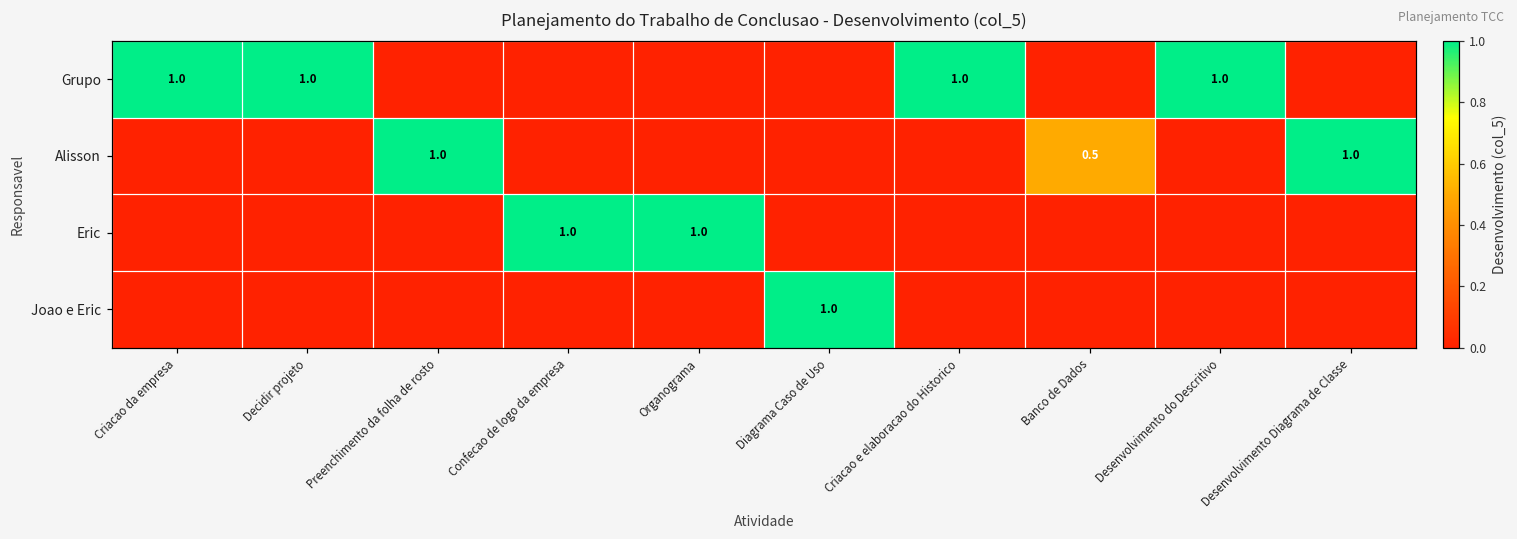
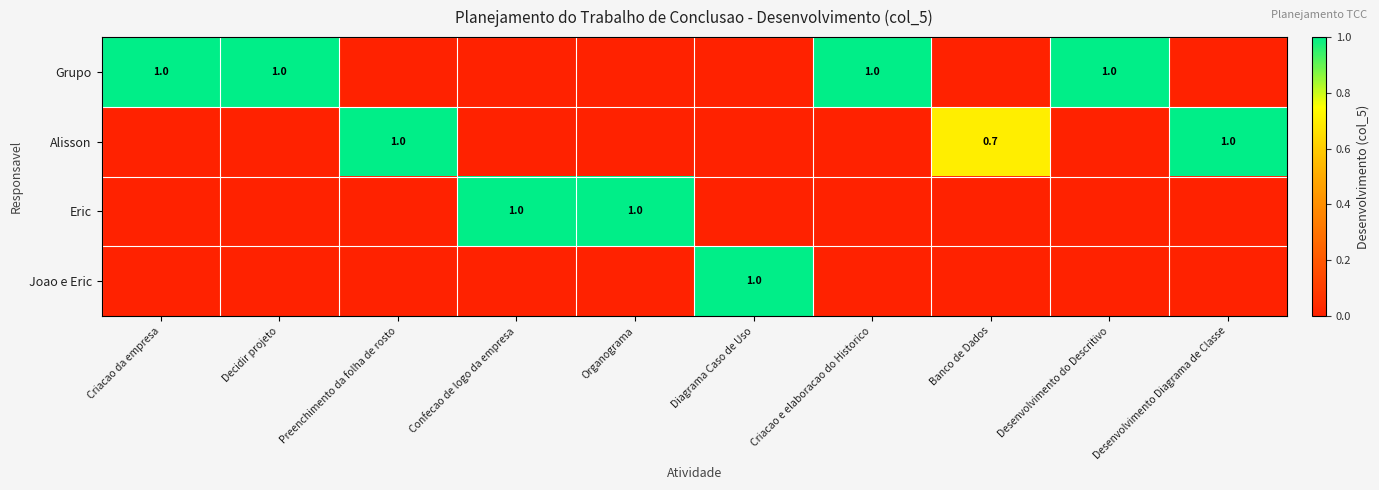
Alisson, Banco de Dados: 0.5 -> 0.7
